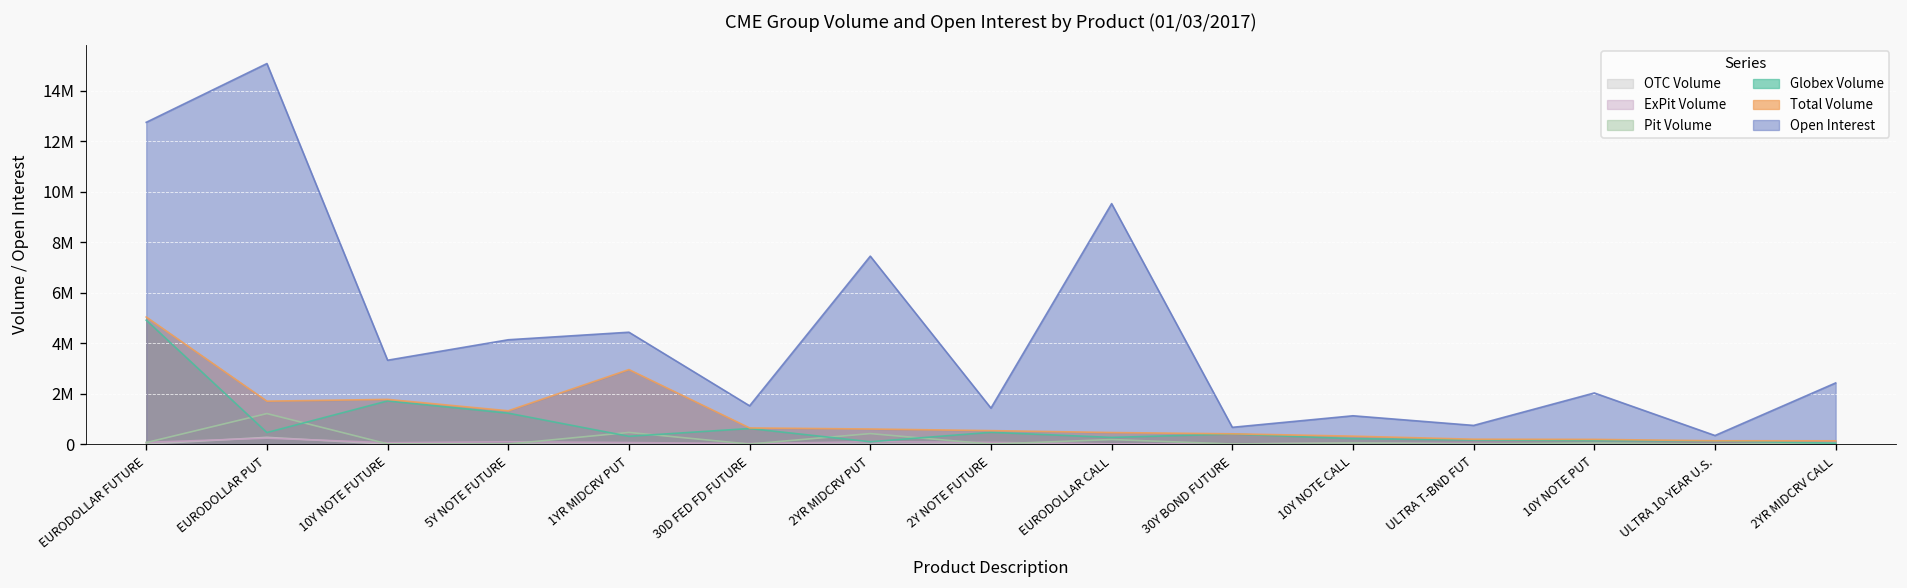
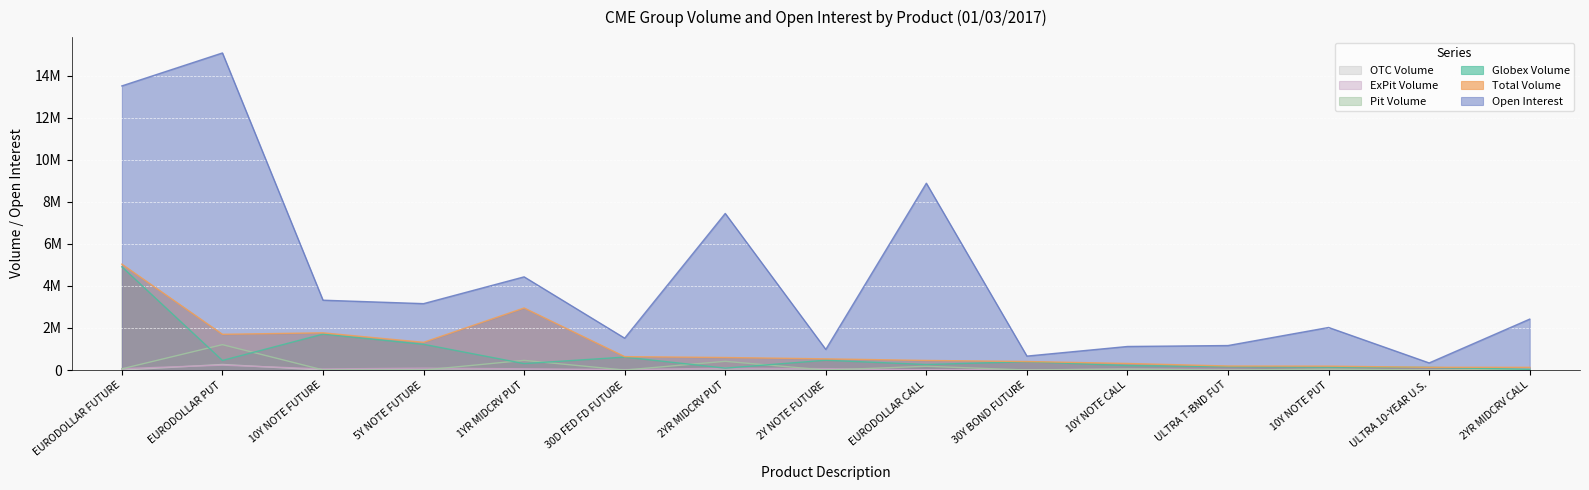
Open Interest, EURODOLLAR FUTURE: 12700000 -> 13500000
Open Interest, 5Y NOTE FUTURE: 4100000 -> 3200000
Open Interest, 2Y NOTE FUTURE: 1400000 -> 1000000
Open Interest, EURODOLLAR CALL: 9500000 -> 8900000
Open Interest, ULTRA T-BND FUT: 700000 -> 1200000
